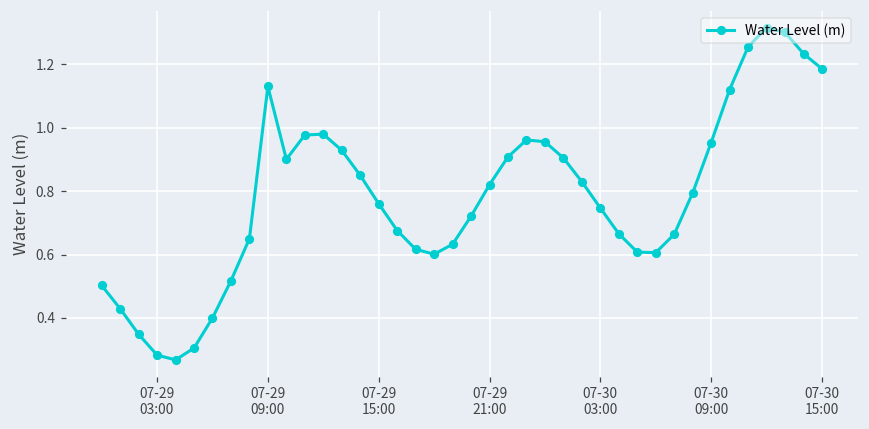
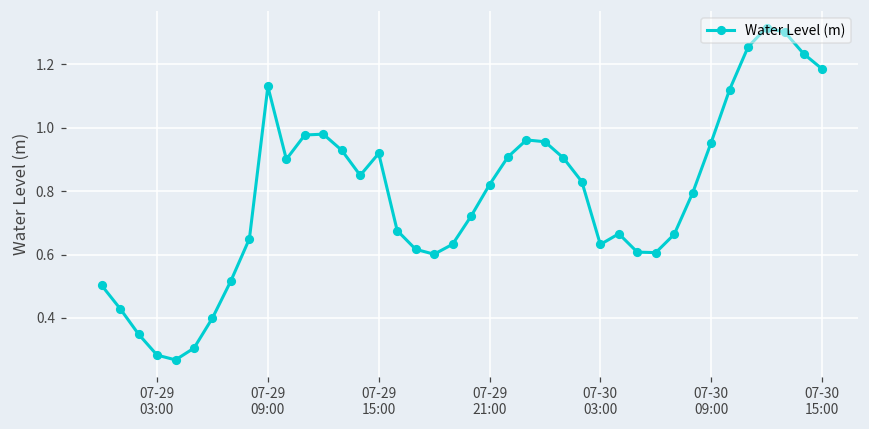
07-29 15:00: 0.76 -> 0.92
07-30 03:00: 0.75 -> 0.63
